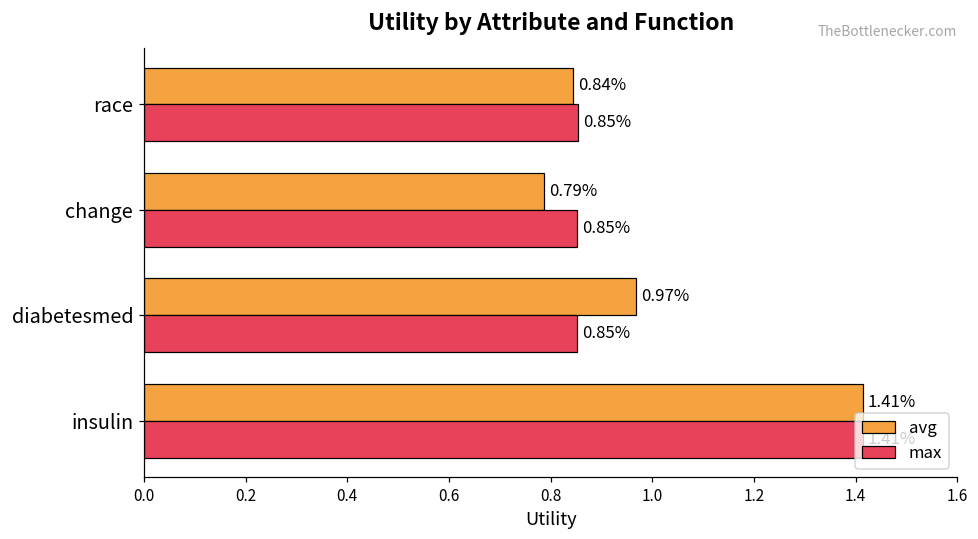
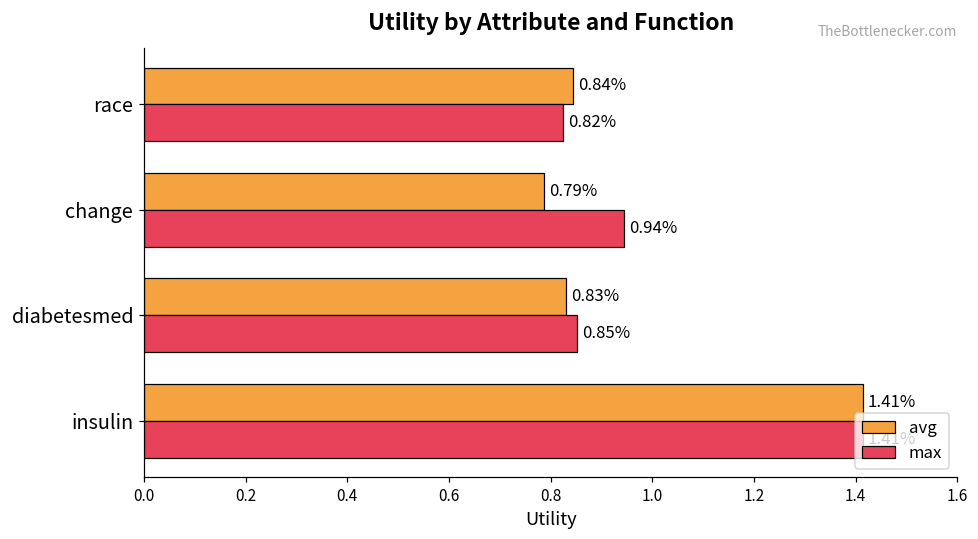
max, race: 0.85% -> 0.82%
max, change: 0.85% -> 0.94%
avg, diabetesmed: 0.97% -> 0.83%
